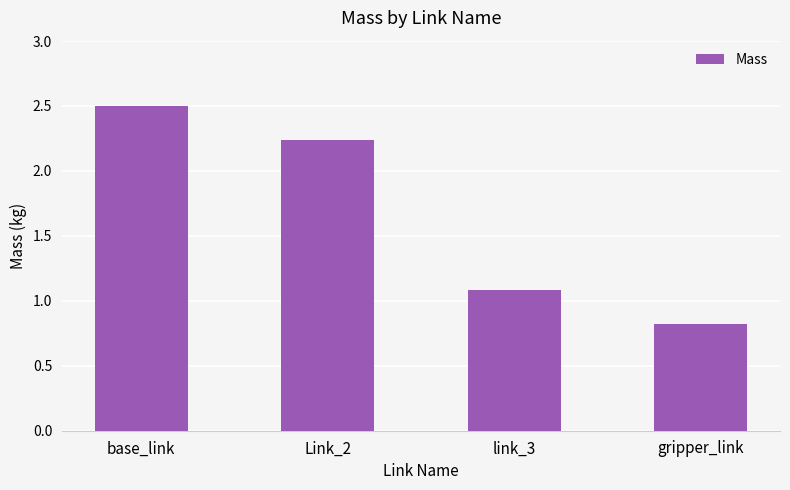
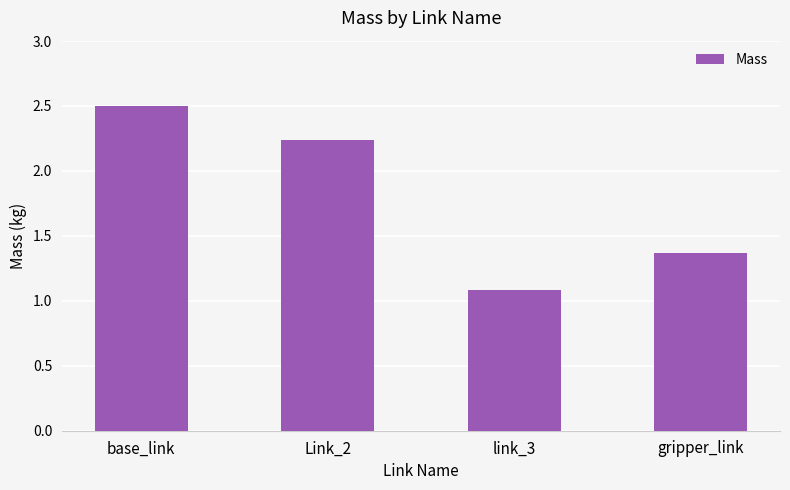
gripper_link: 0.82 -> 1.37
